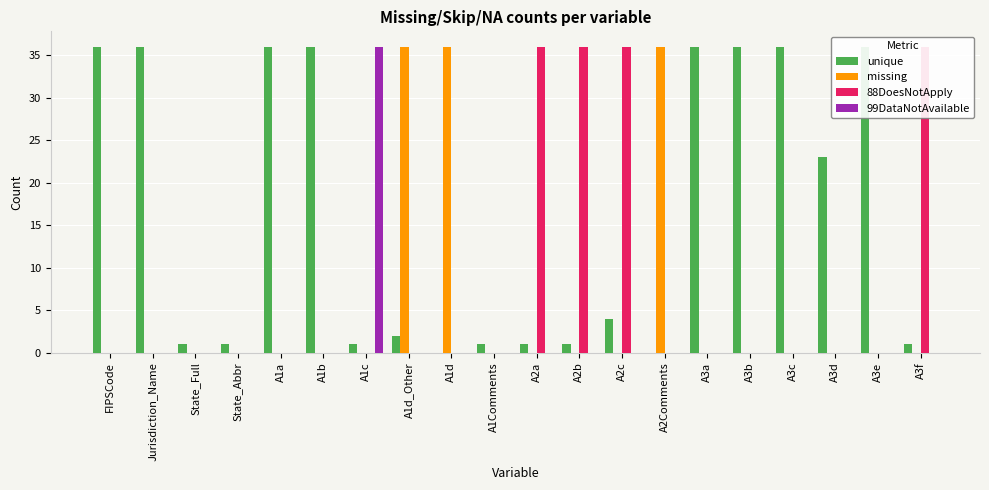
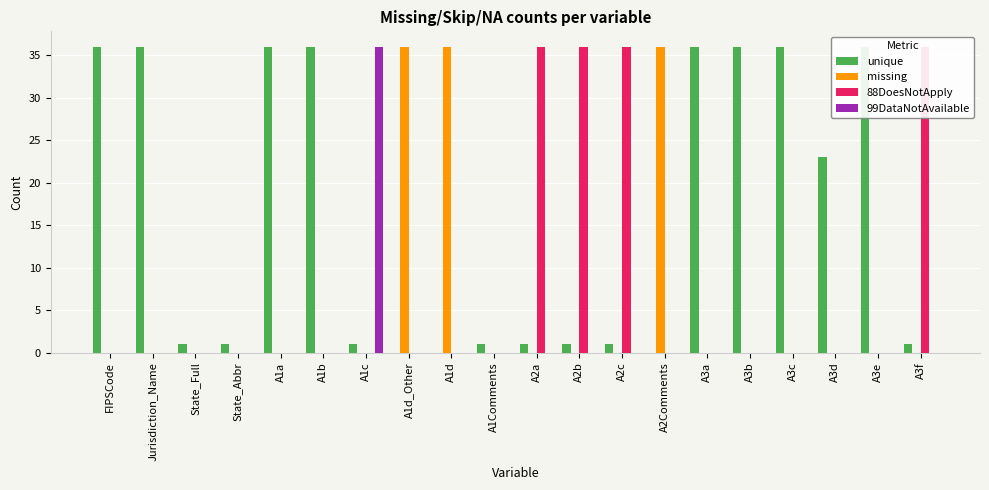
unique, A1d_Other: 2 -> 0
unique, A2c: 4 -> 1
